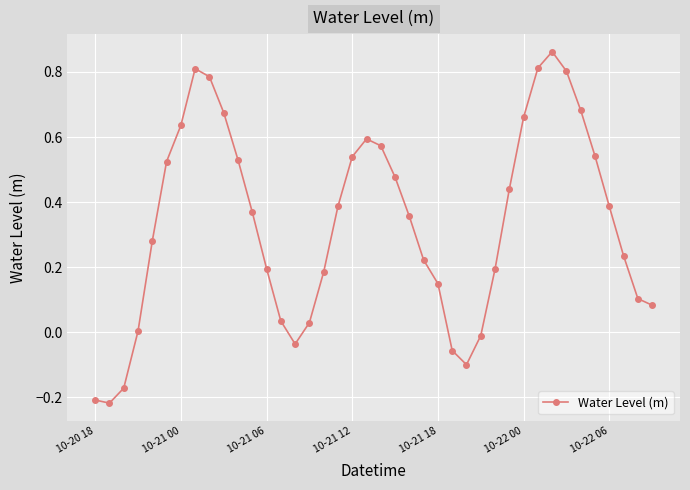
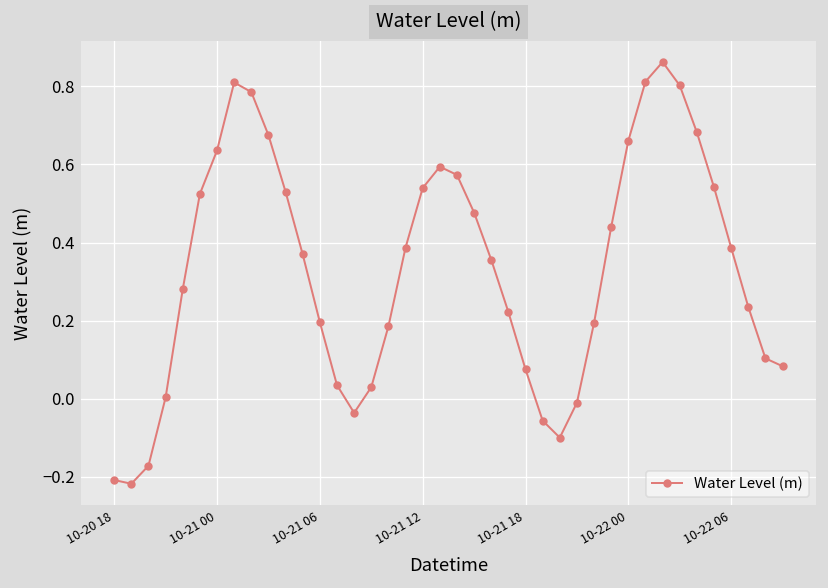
10-21 18: 0.15 -> 0.08
